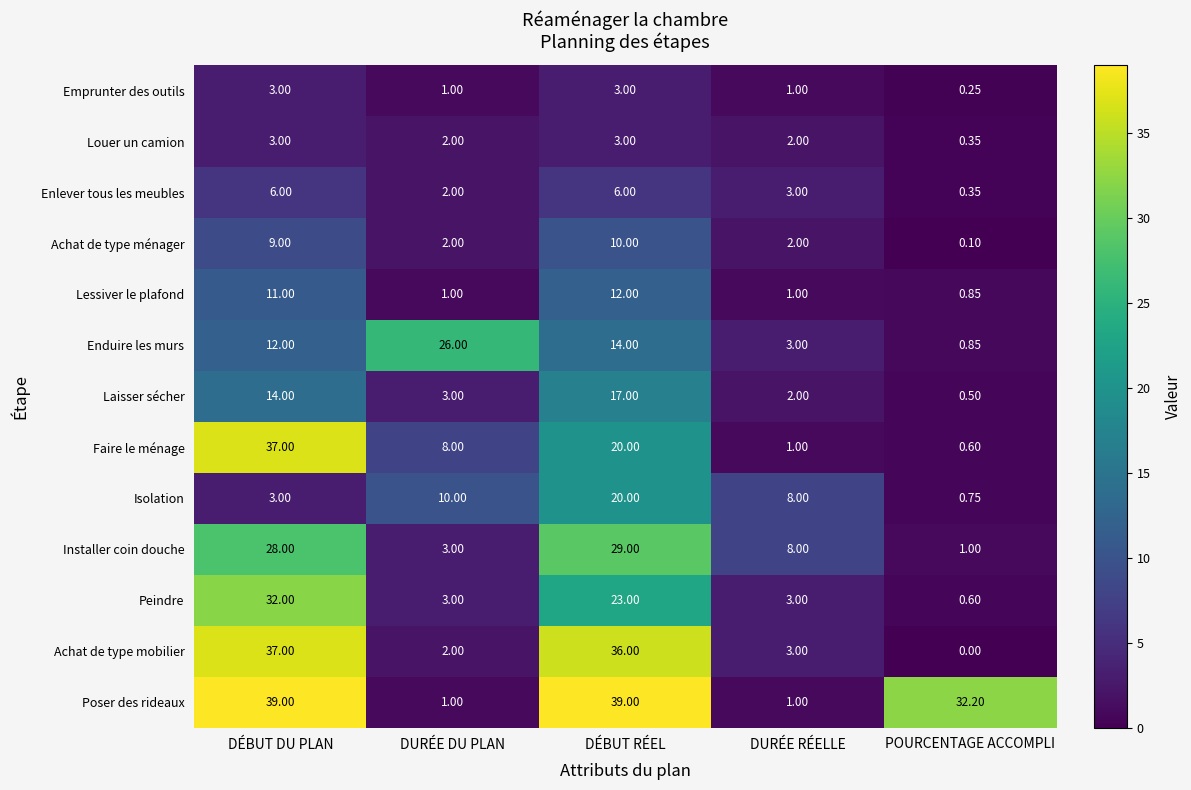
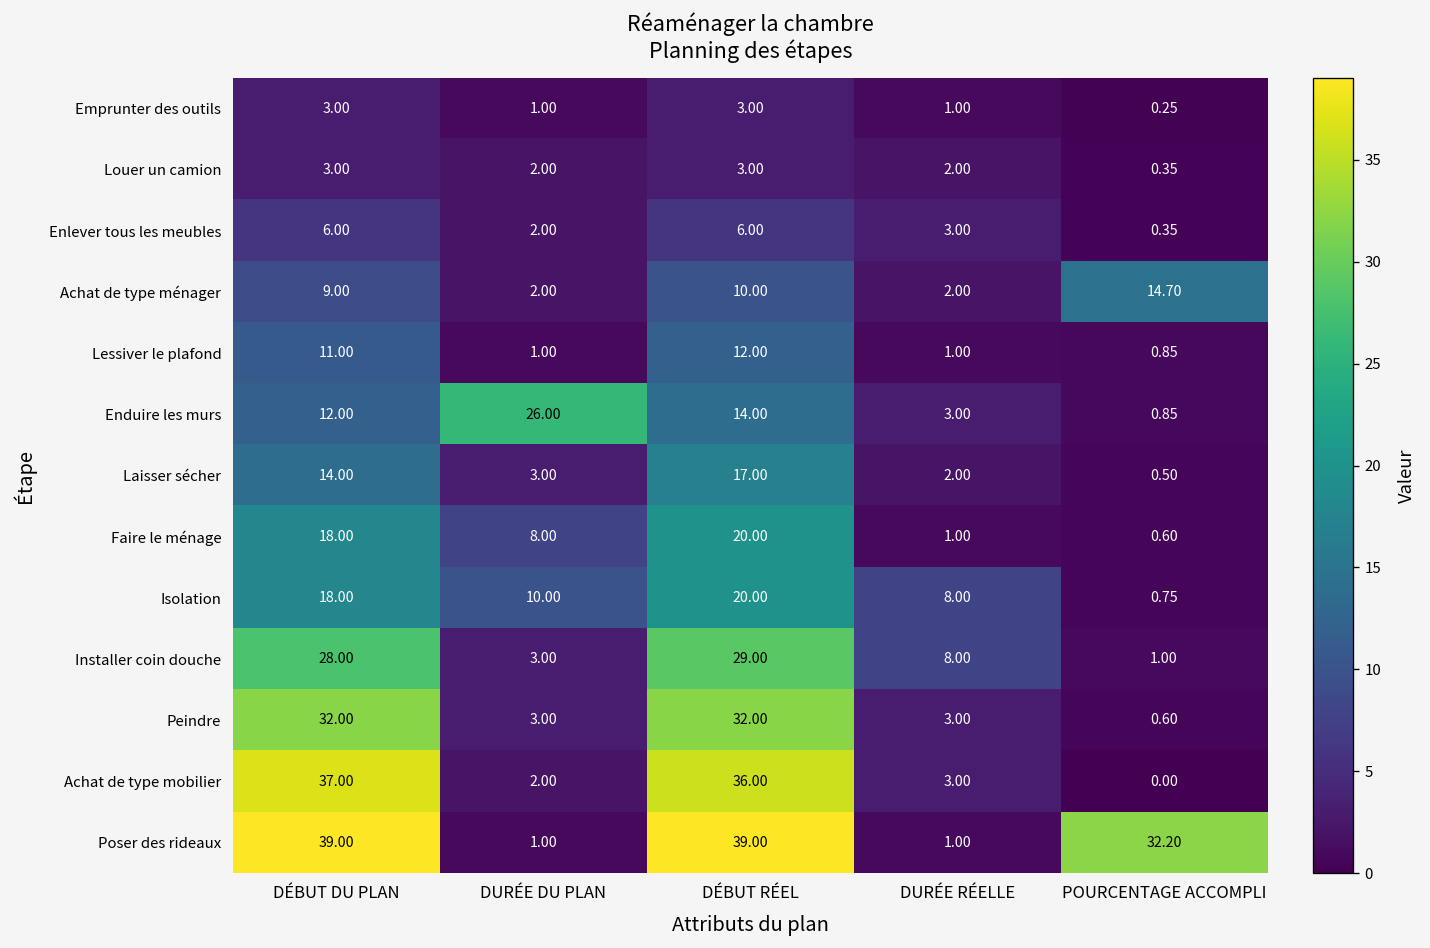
Achat de type ménager, POURCENTAGE ACCOMPLI: 0.10 -> 14.70
Faire le ménage, DÉBUT DU PLAN: 37.00 -> 18.00
Isolation, DÉBUT DU PLAN: 3.00 -> 18.00
Peindre, DÉBUT RÉEL: 23.00 -> 32.00
